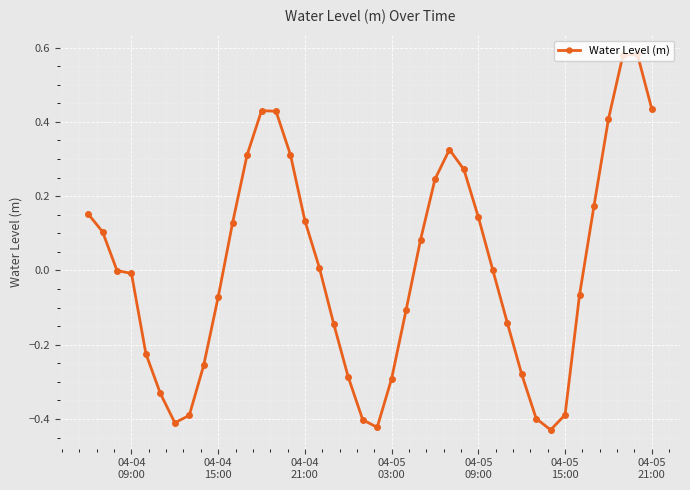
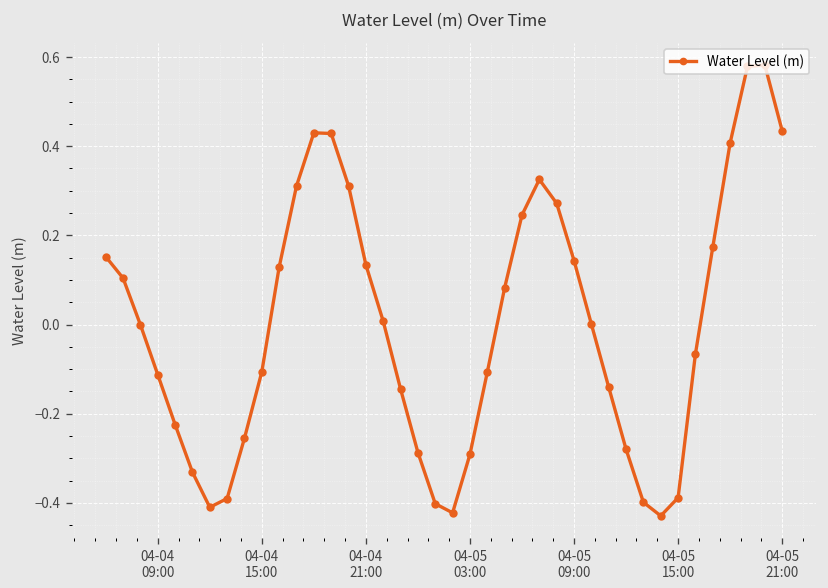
04-04 09:00: -0.01 -> -0.11
04-04 15:00: -0.07 -> -0.11
